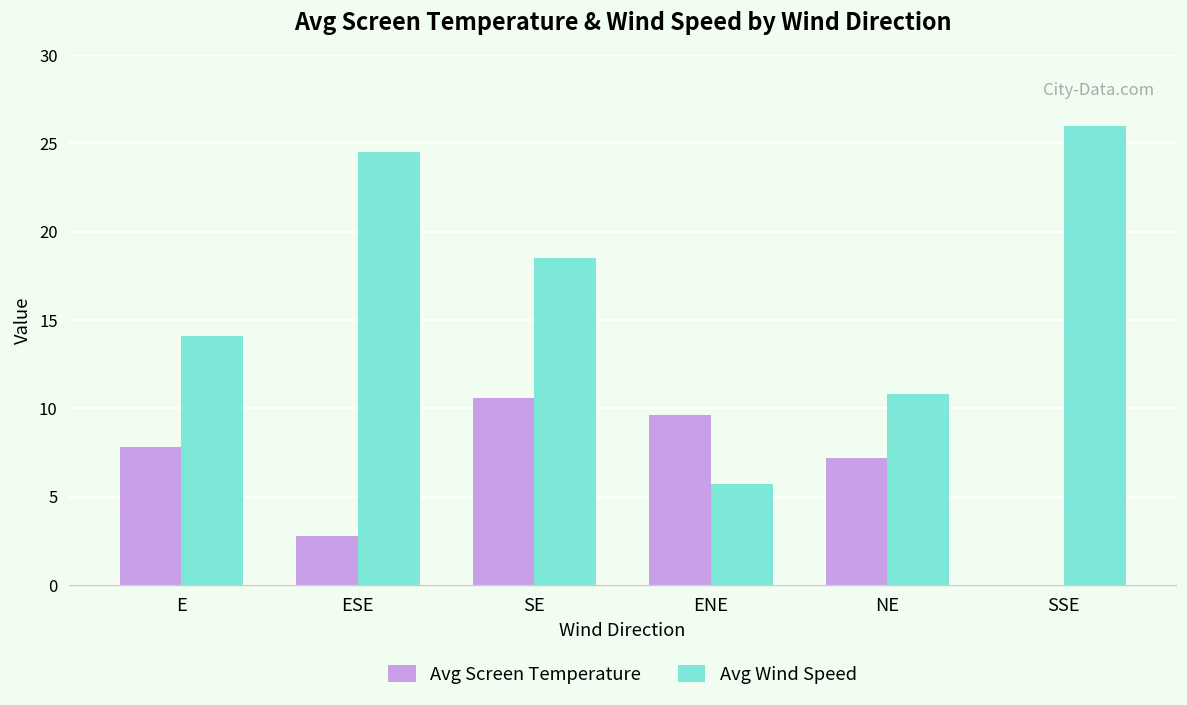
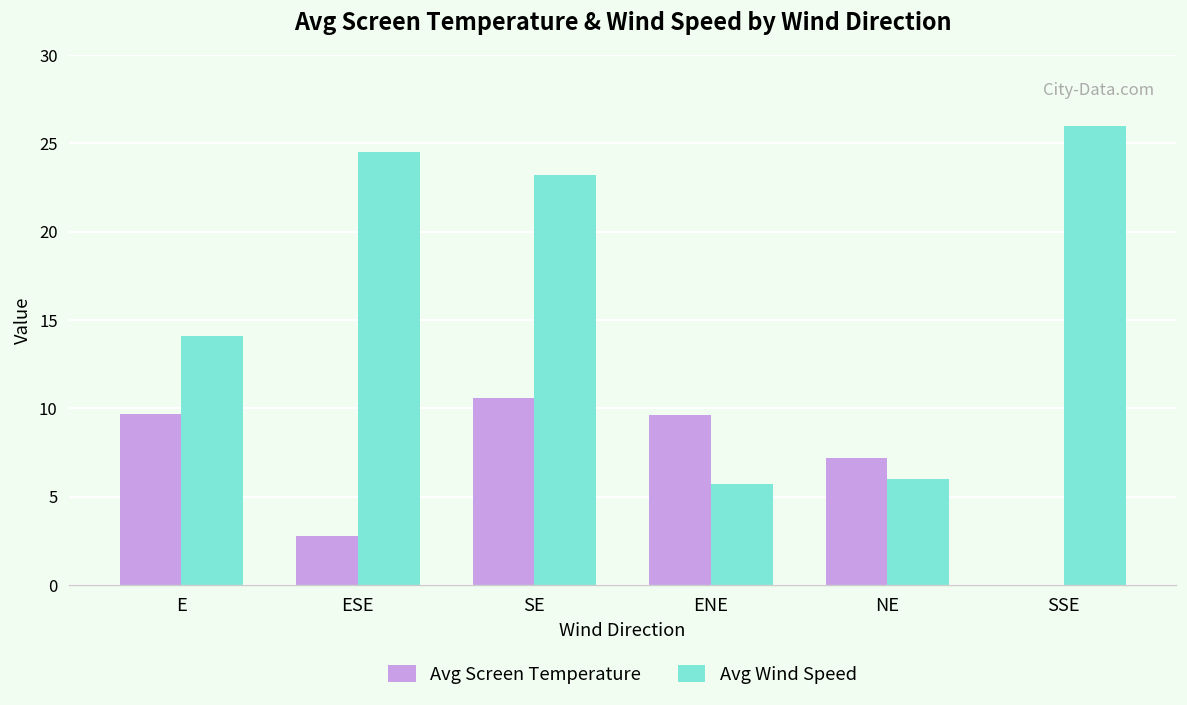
Avg Screen Temperature, E: 7.8 -> 9.7
Avg Wind Speed, SE: 18.5 -> 23.2
Avg Wind Speed, NE: 10.8 -> 6.0
